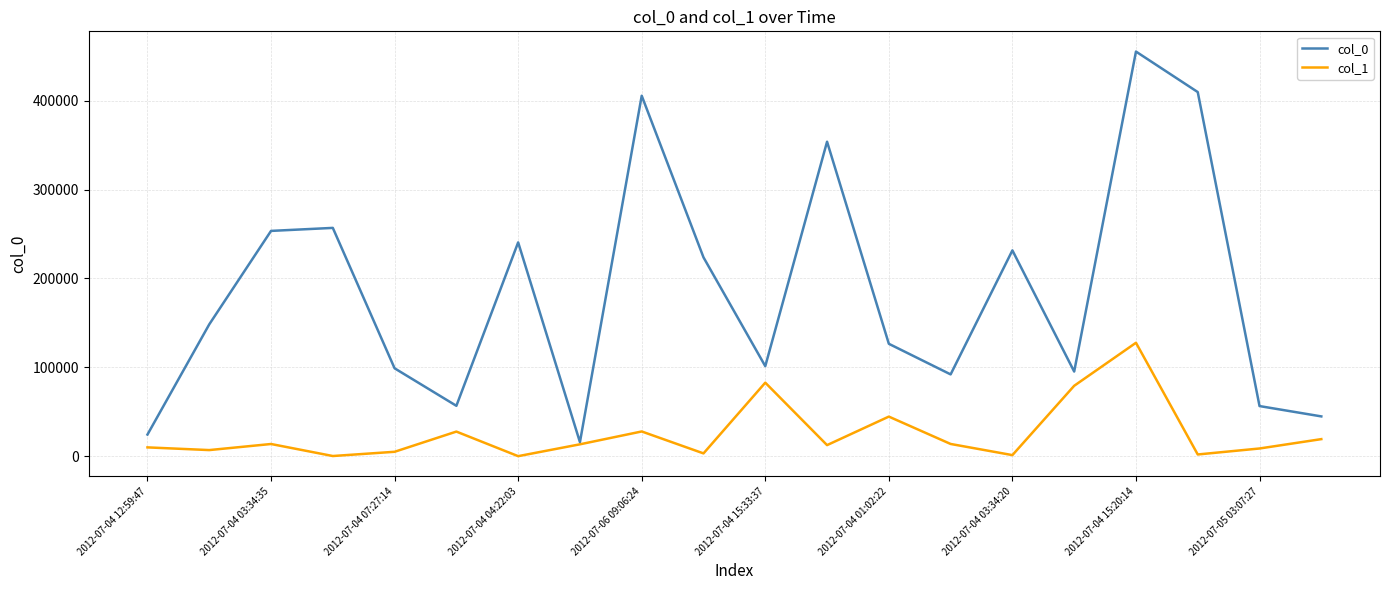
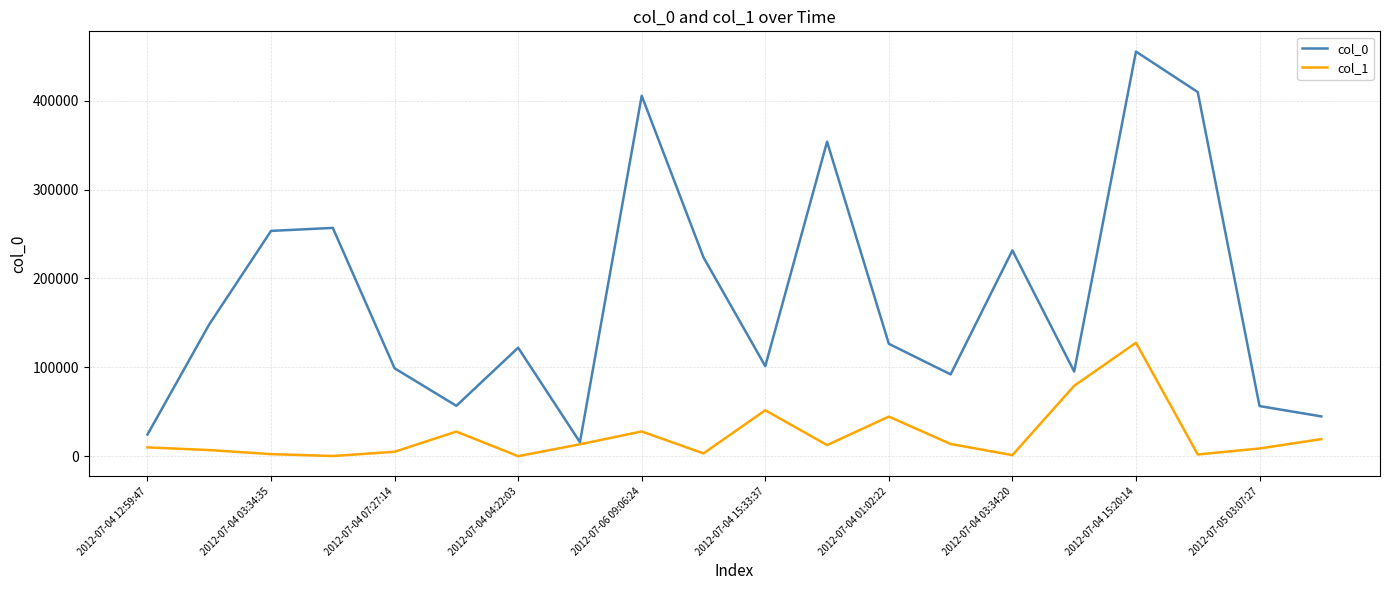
col_1, 2012-07-04 03:34:35: 10000 -> 0
col_0, 2012-07-04 04:22:03: 240000 -> 120000
col_1, 2012-07-04 15:33:37: 80000 -> 50000
